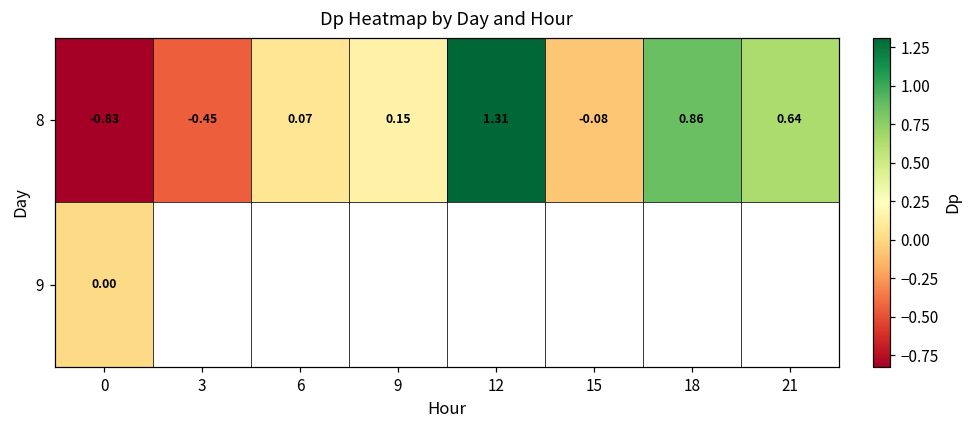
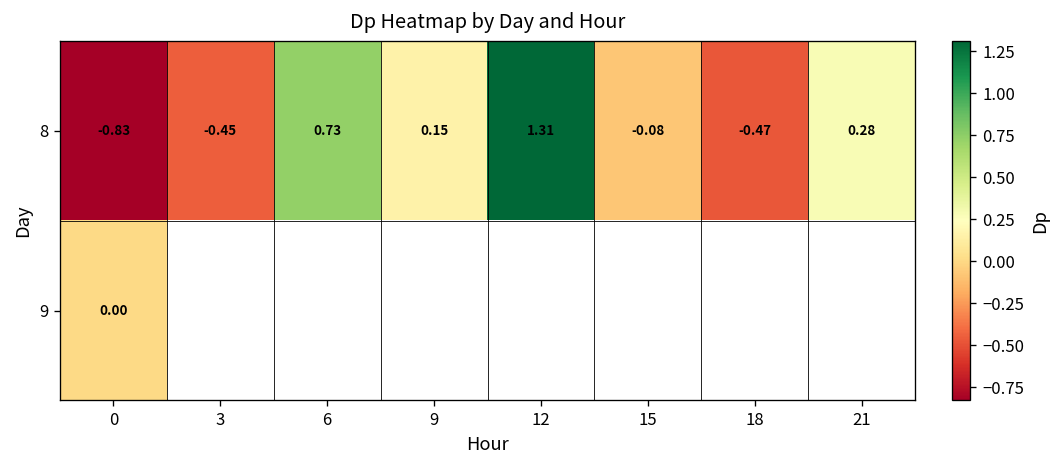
8, 6: 0.07 -> 0.73
8, 18: 0.86 -> -0.47
8, 21: 0.64 -> 0.28
